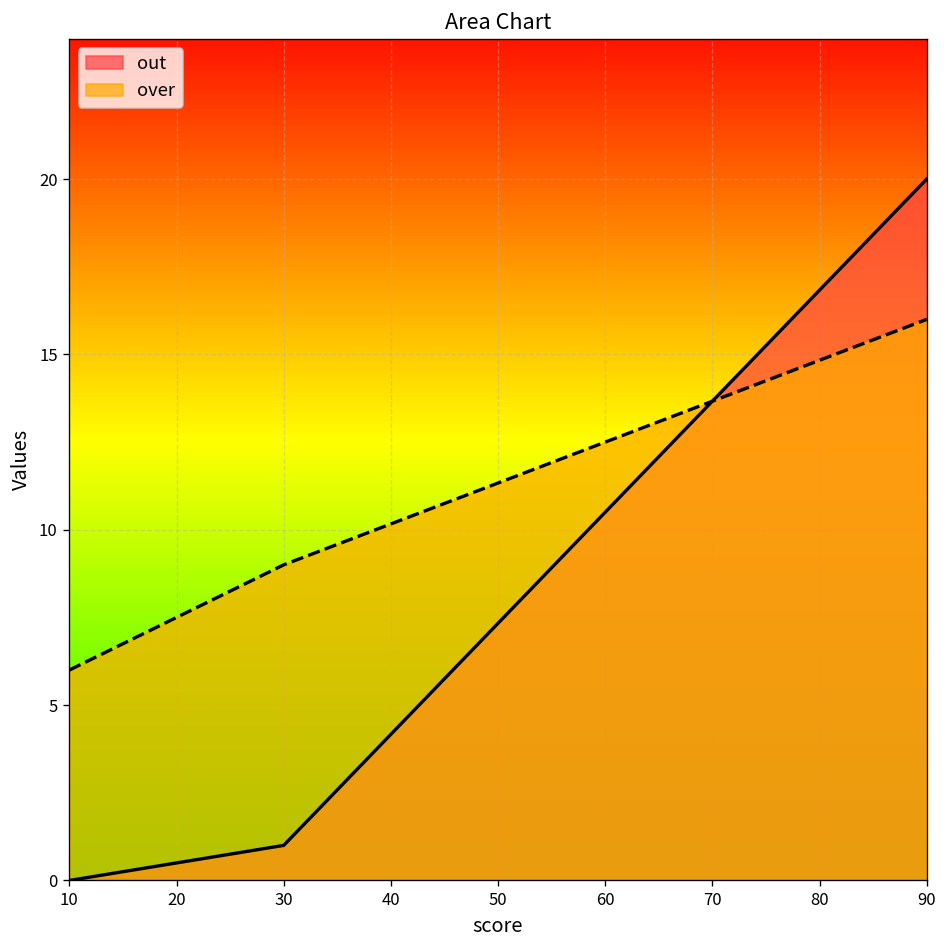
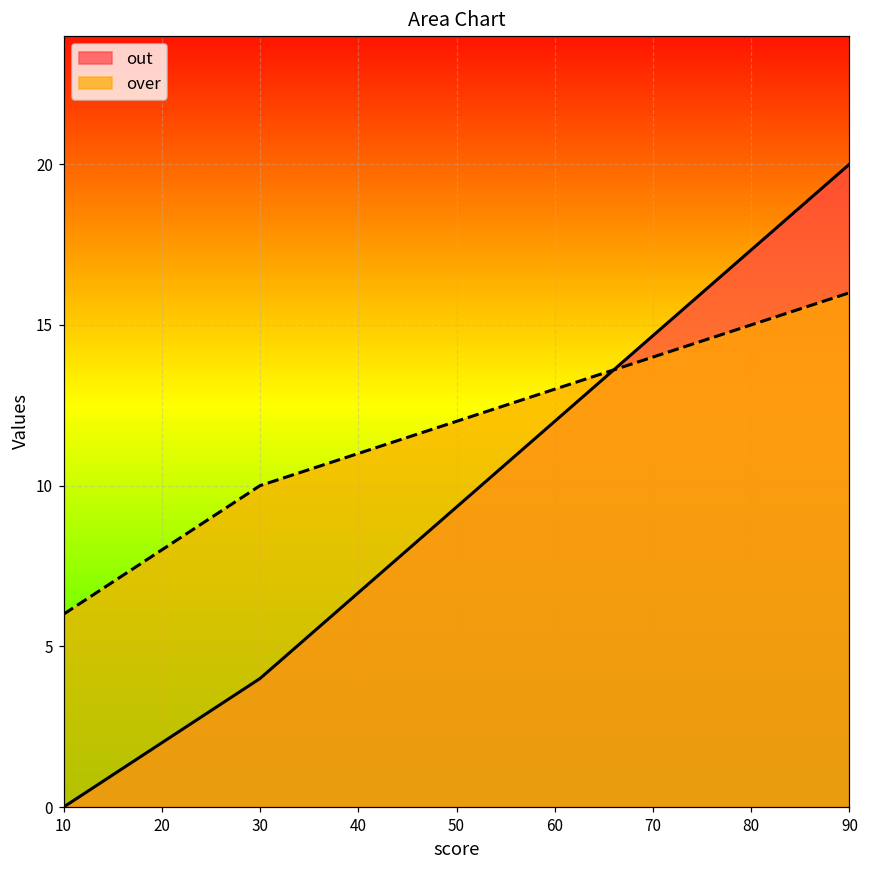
out, 30: 1 -> 4
over, 30: 9 -> 10
